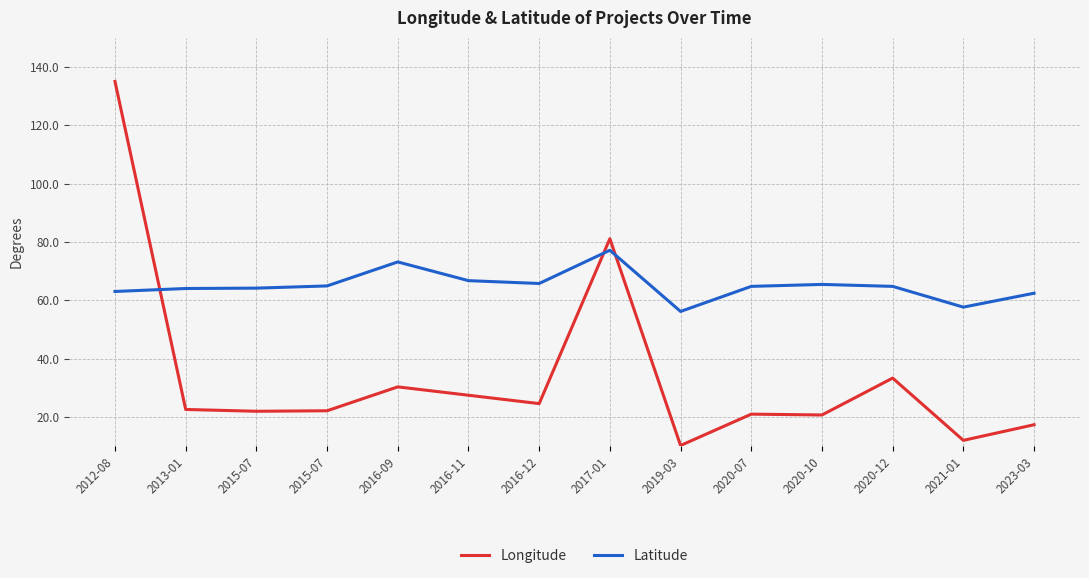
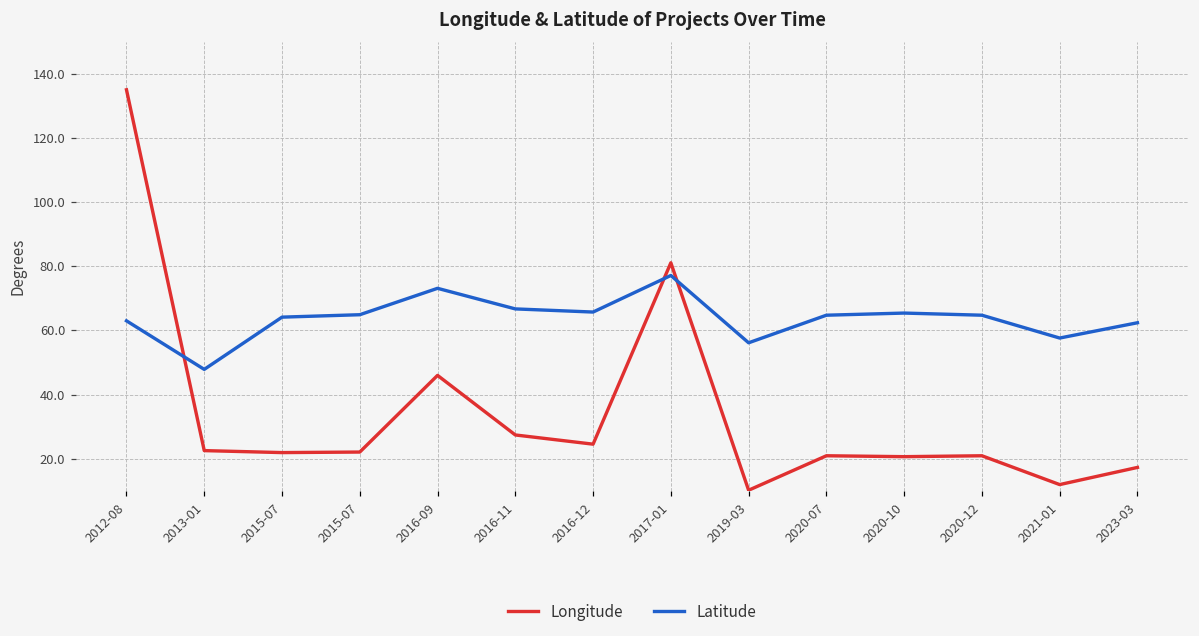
Latitude, 2013-01: 64 -> 48
Longitude, 2016-09: 30 -> 46
Longitude, 2020-12: 33 -> 21
